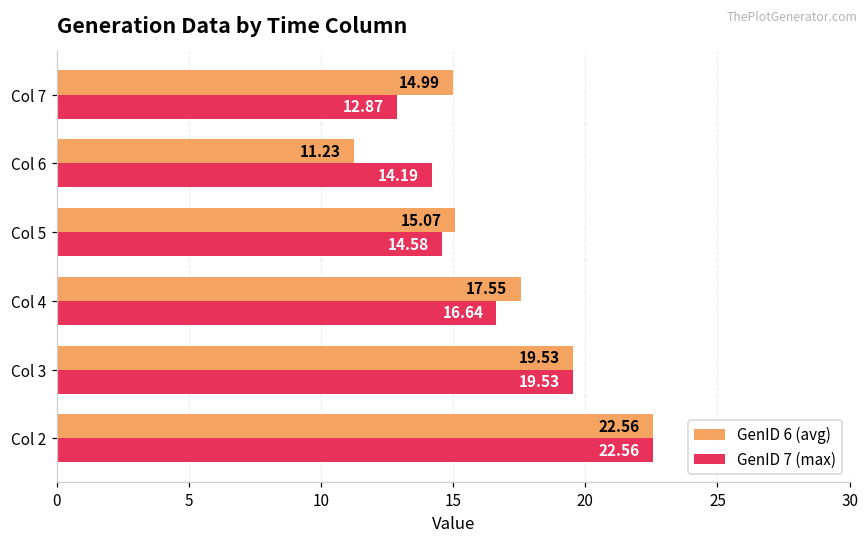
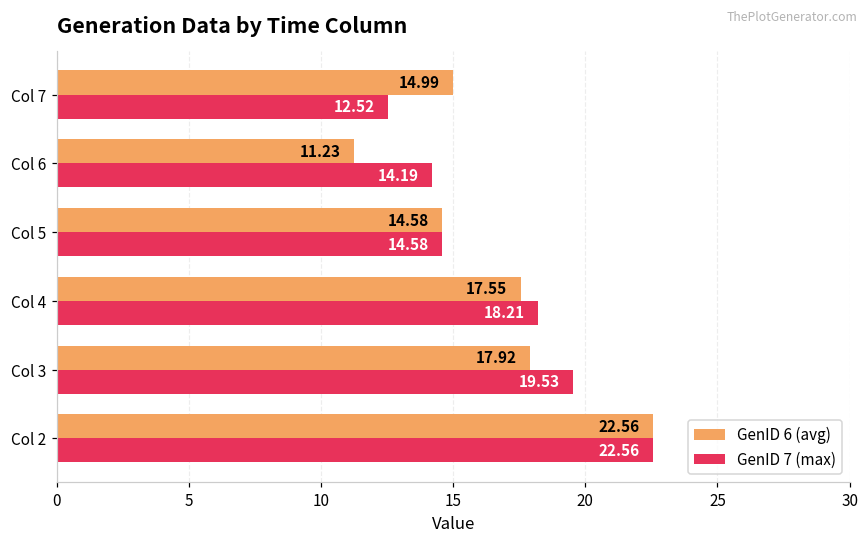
GenID 7 (max), Col 7: 12.87 -> 12.52
GenID 6 (avg), Col 5: 15.07 -> 14.58
GenID 7 (max), Col 4: 16.64 -> 18.21
GenID 6 (avg), Col 3: 19.53 -> 17.92
